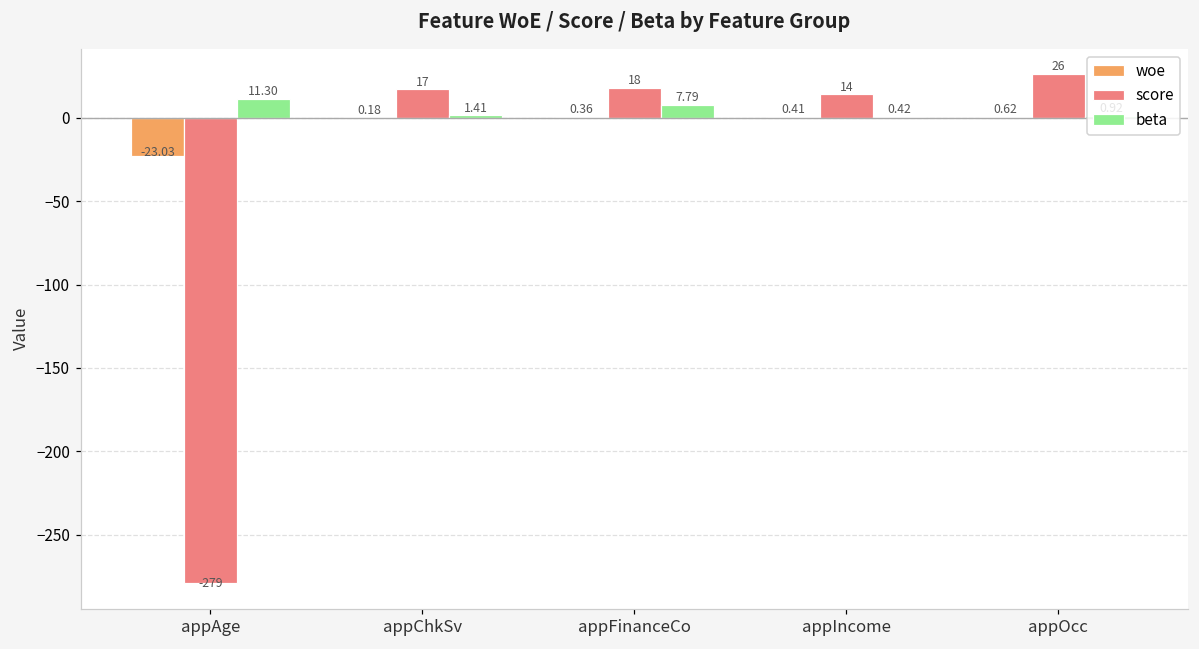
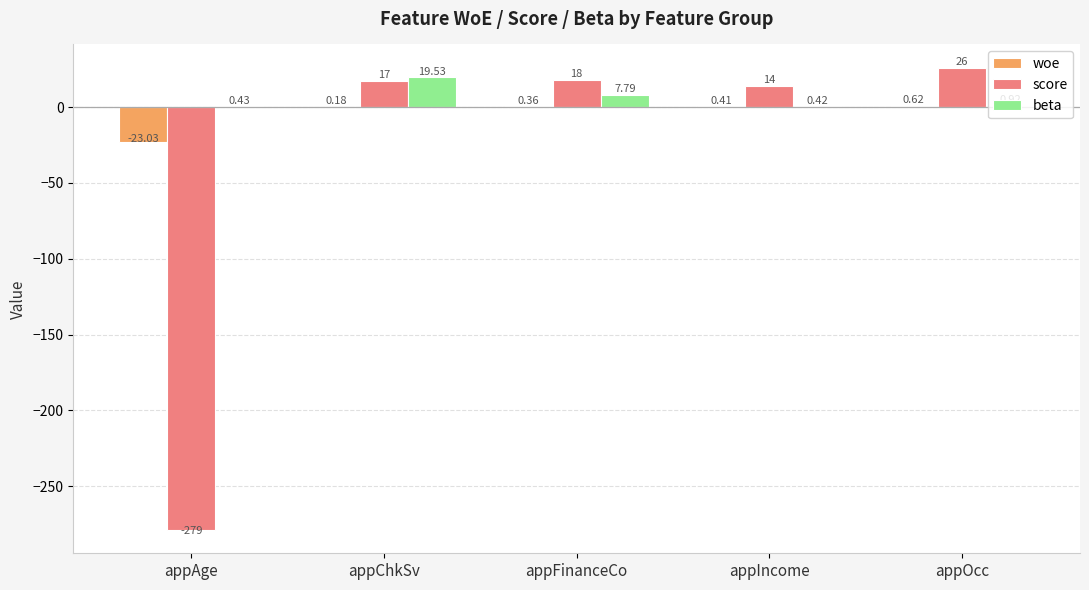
beta, appAge: 11.30 -> 0.43
beta, appChkSv: 1.41 -> 19.53
